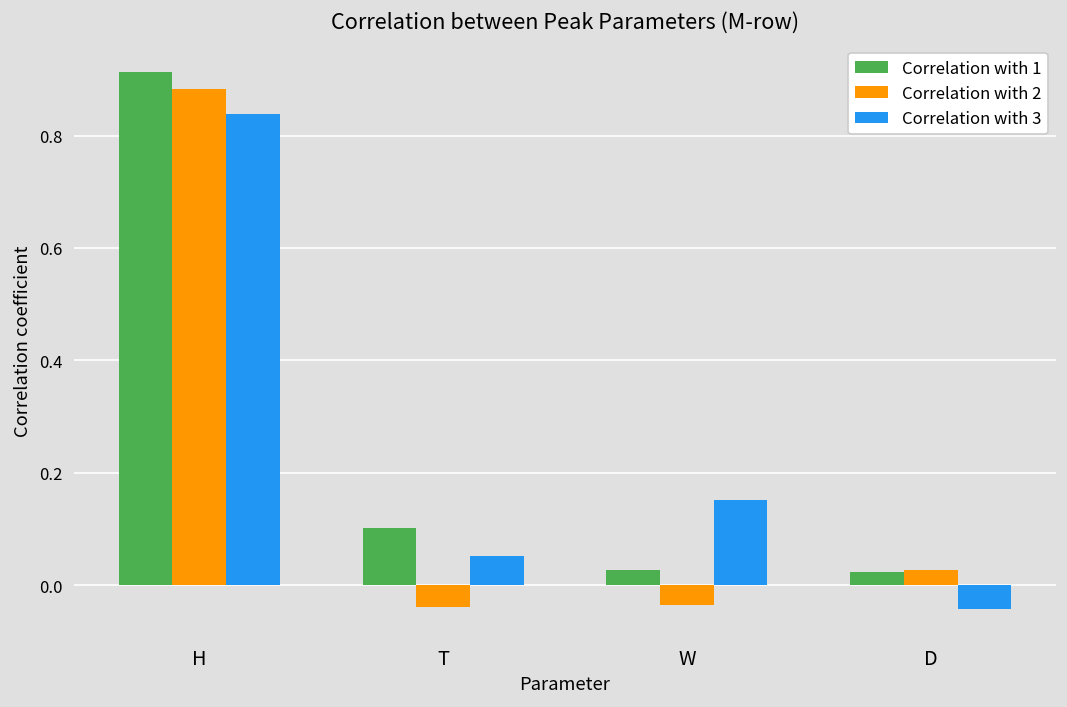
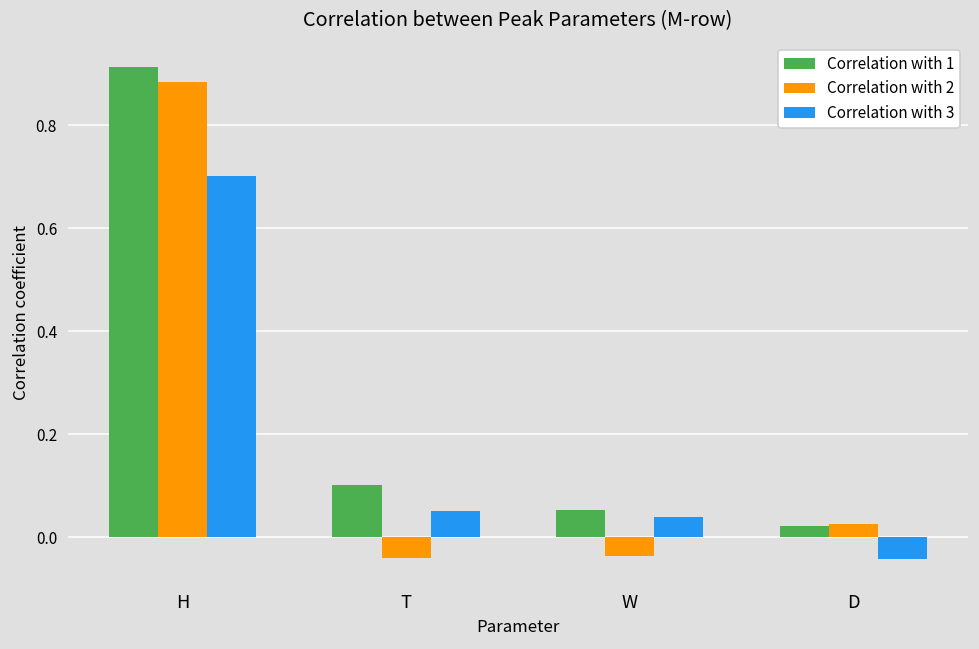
Correlation with 3, H: 0.84 -> 0.70
Correlation with 1, W: 0.03 -> 0.05
Correlation with 3, W: 0.15 -> 0.04
